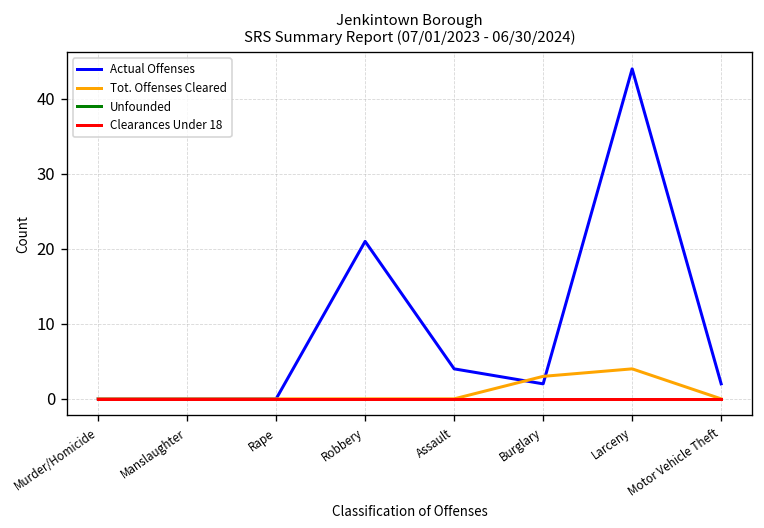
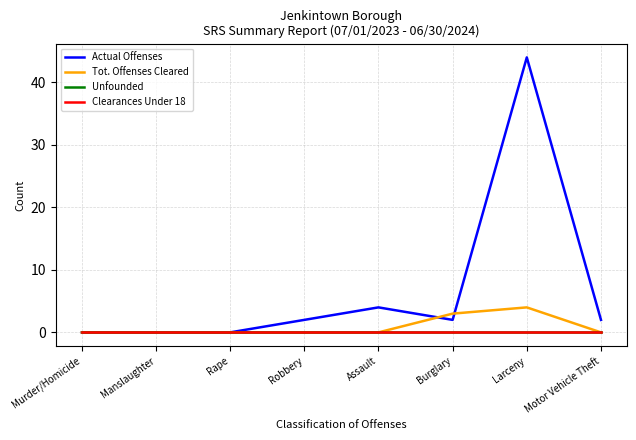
Actual Offenses, Robbery: 21 -> 2
